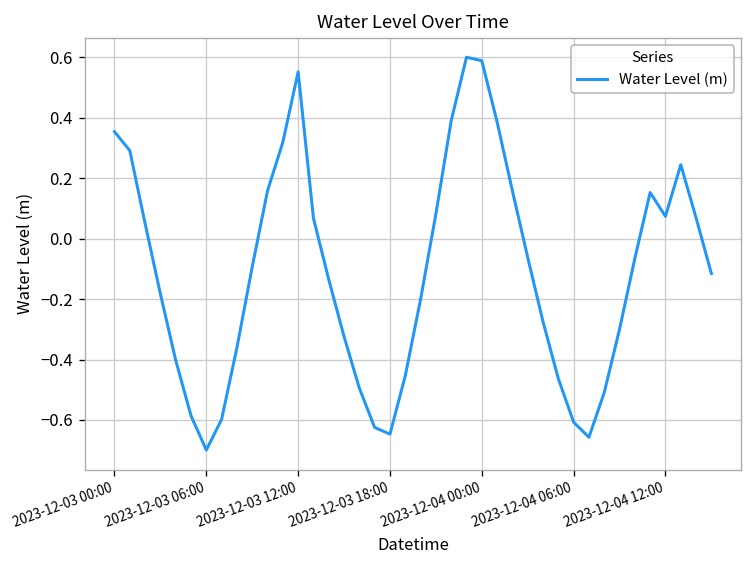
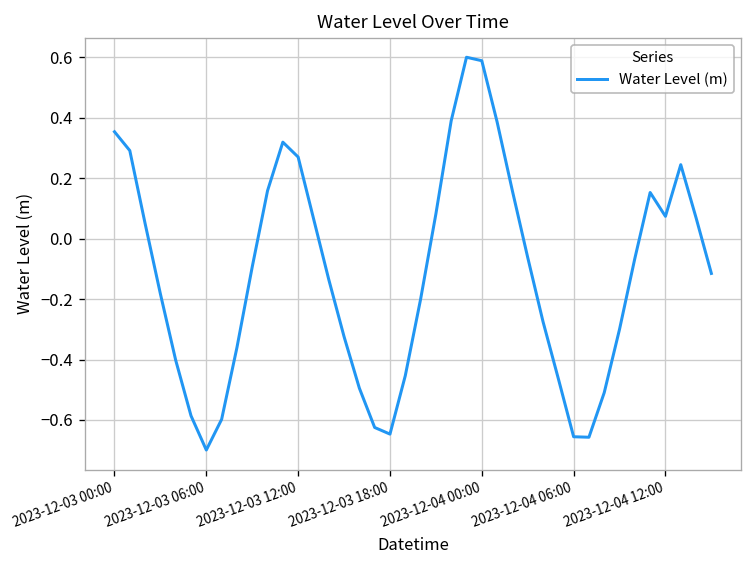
2023-12-03 12:00: 0.55 -> 0.27
2023-12-04 06:00: -0.61 -> -0.66
